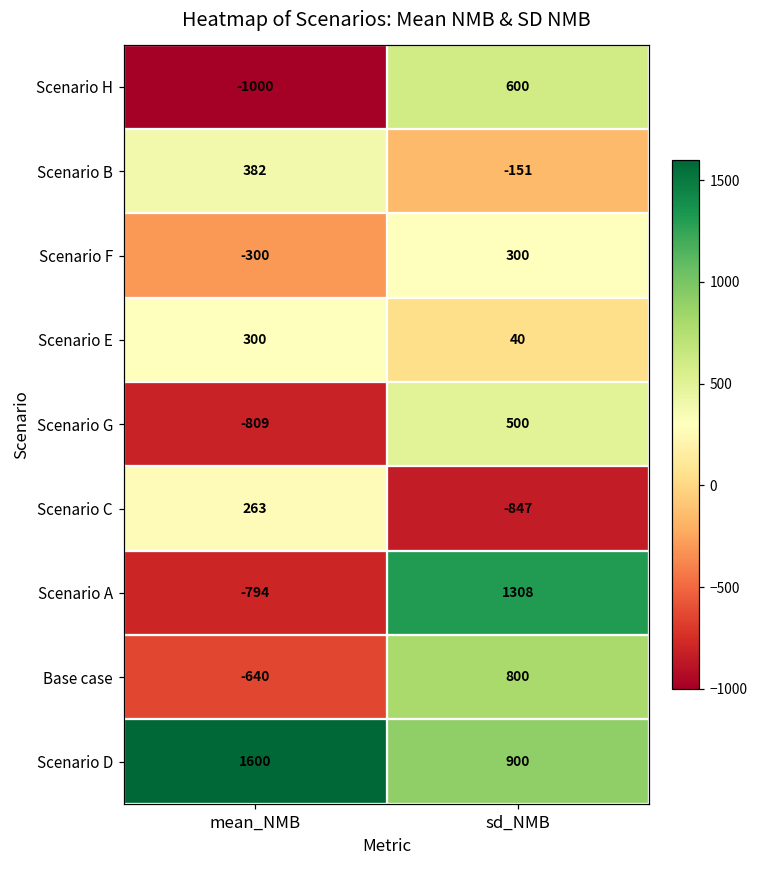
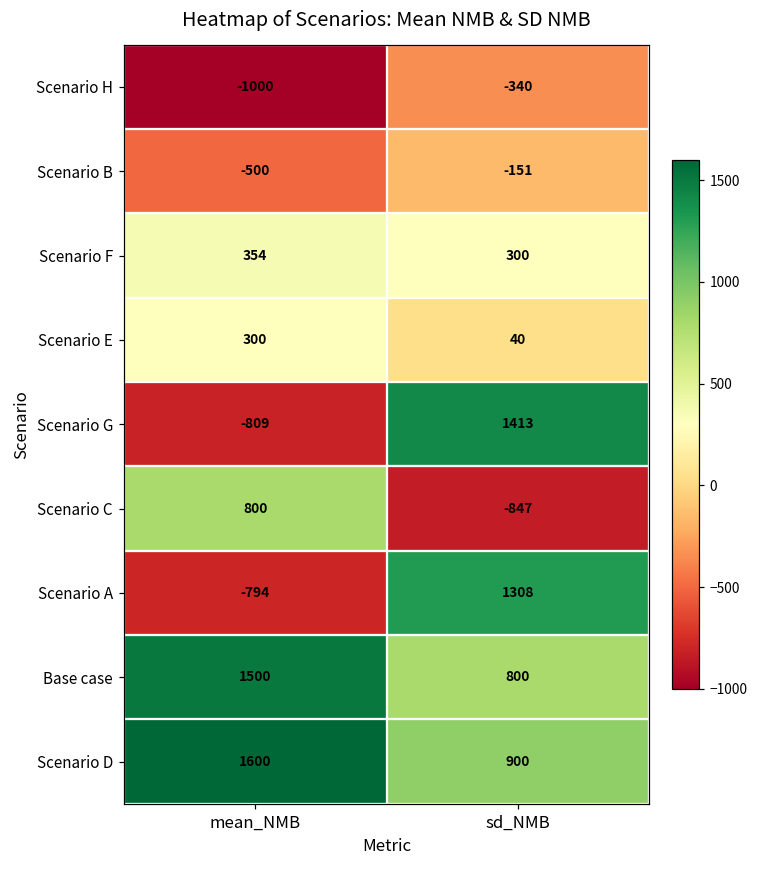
Scenario H, sd_NMB: 600 -> -340
Scenario B, mean_NMB: 382 -> -500
Scenario F, mean_NMB: -300 -> 354
Scenario G, sd_NMB: 500 -> 1413
Scenario C, mean_NMB: 263 -> 800
Base case, mean_NMB: -640 -> 1500
